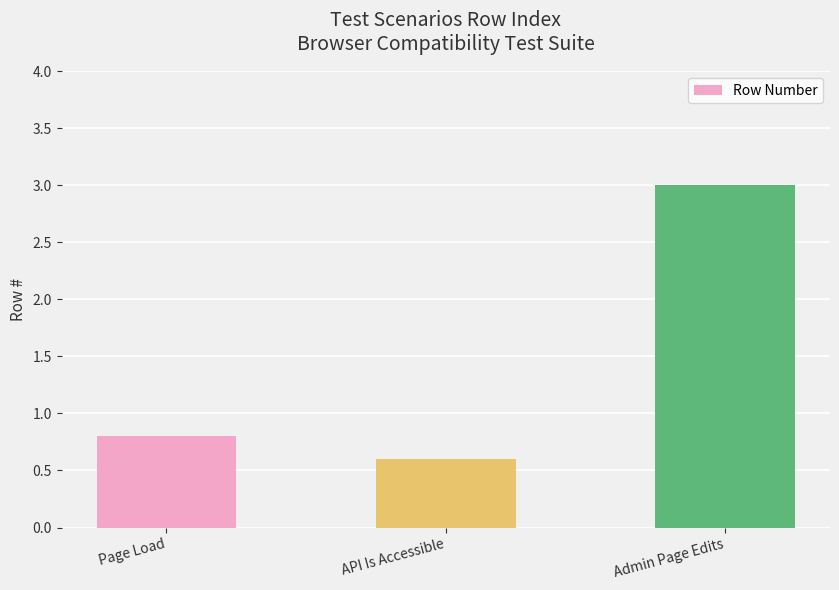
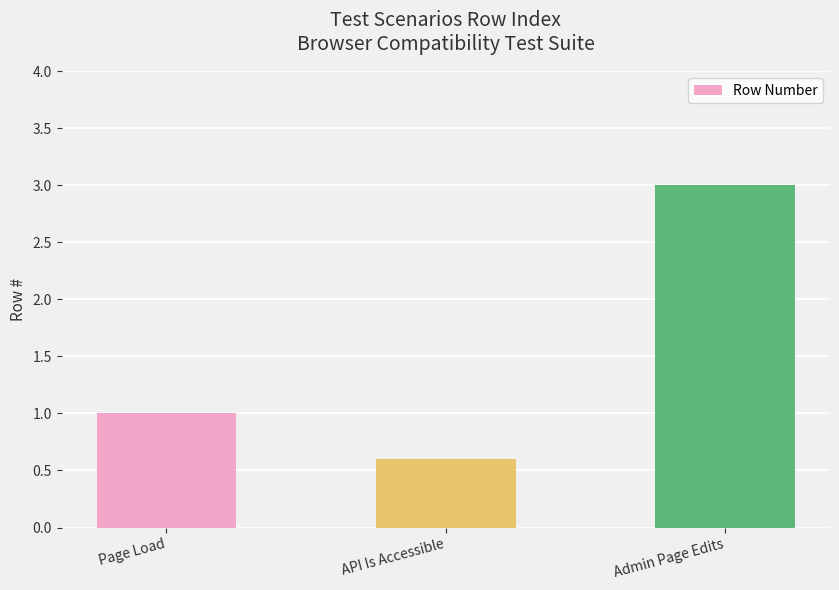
Page Load: 0.8 -> 1.0
